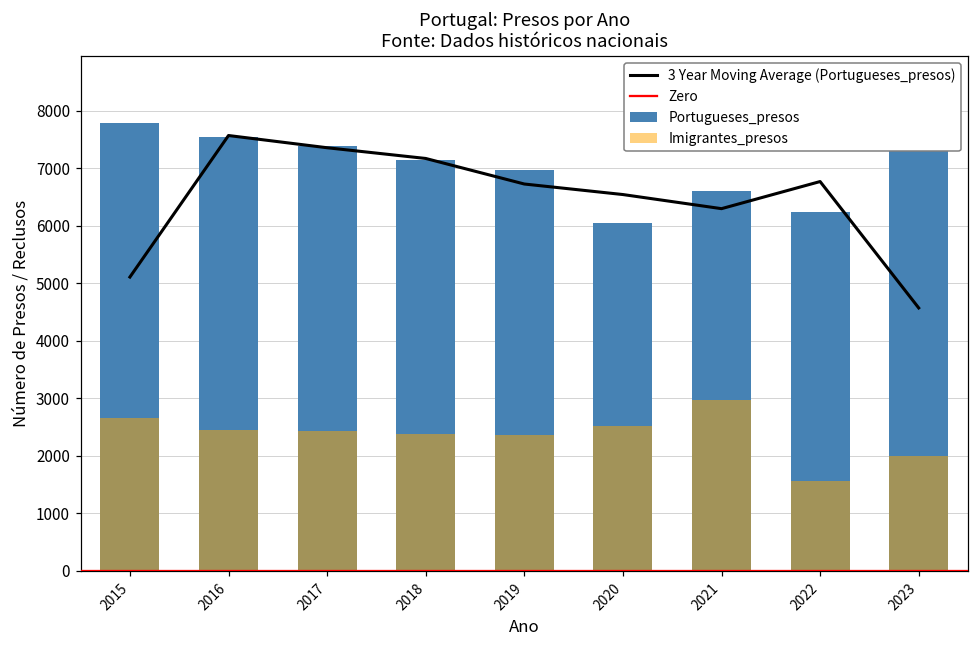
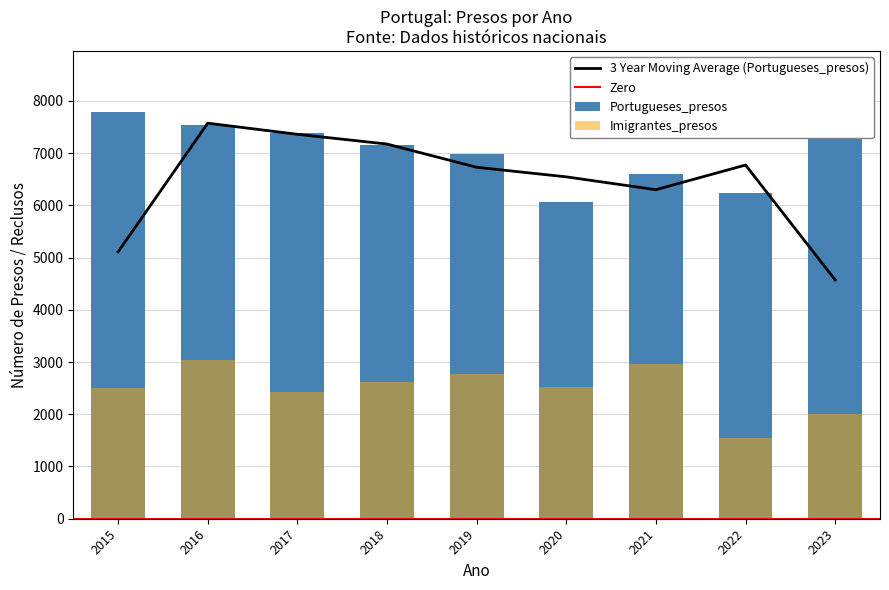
Imigrantes_presos, 2015: 2700 -> 2500
Imigrantes_presos, 2016: 2500 -> 3000
Imigrantes_presos, 2018: 2400 -> 2600
Imigrantes_presos, 2019: 2400 -> 2800
